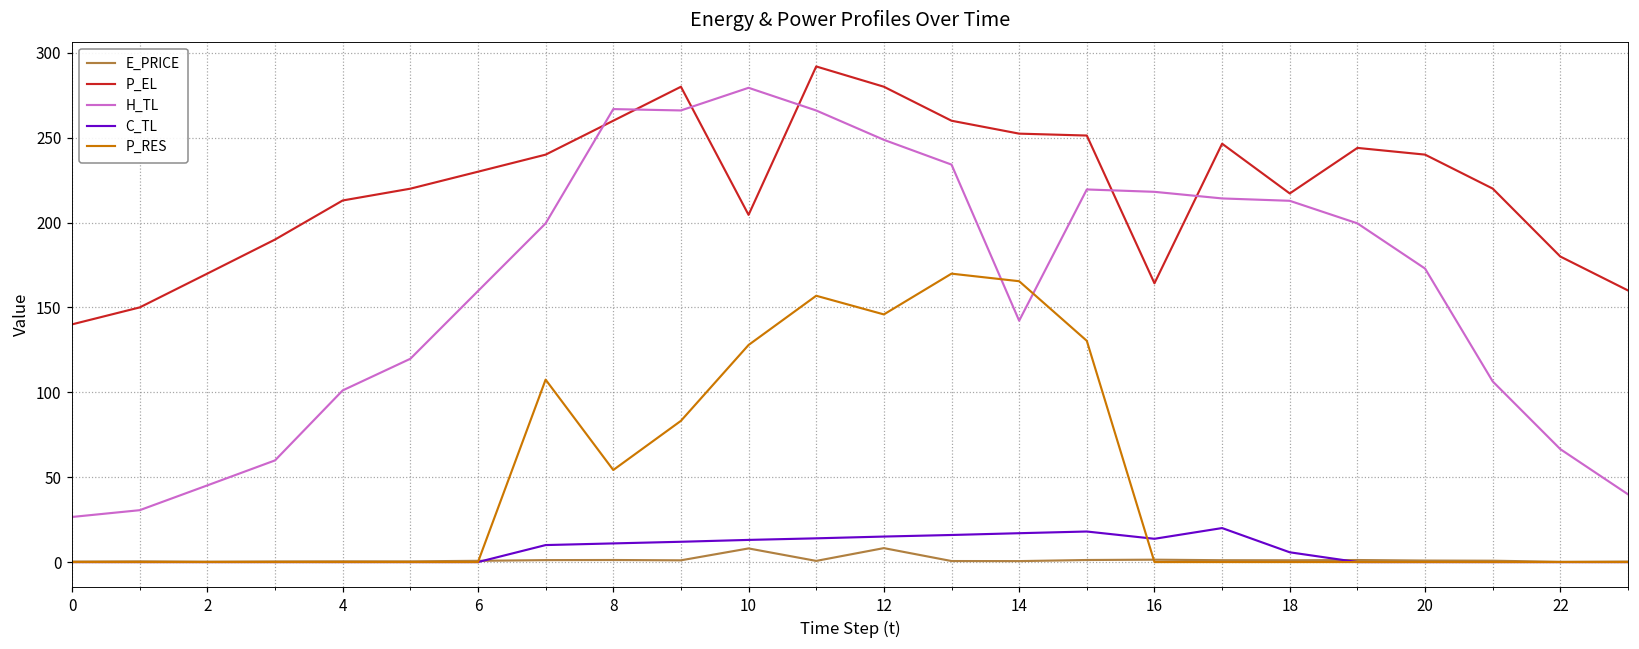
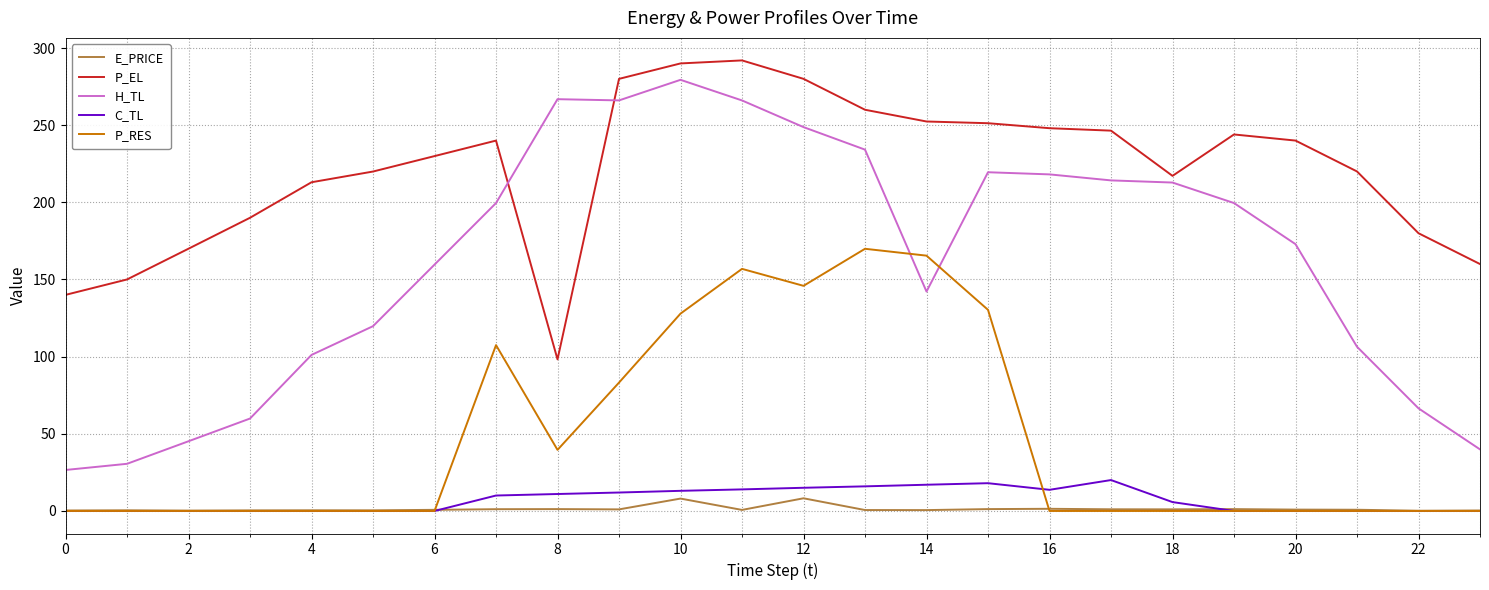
P_EL, 8: 260 -> 98
P_RES, 8: 54 -> 40
P_EL, 10: 205 -> 290
P_EL, 16: 164 -> 248
